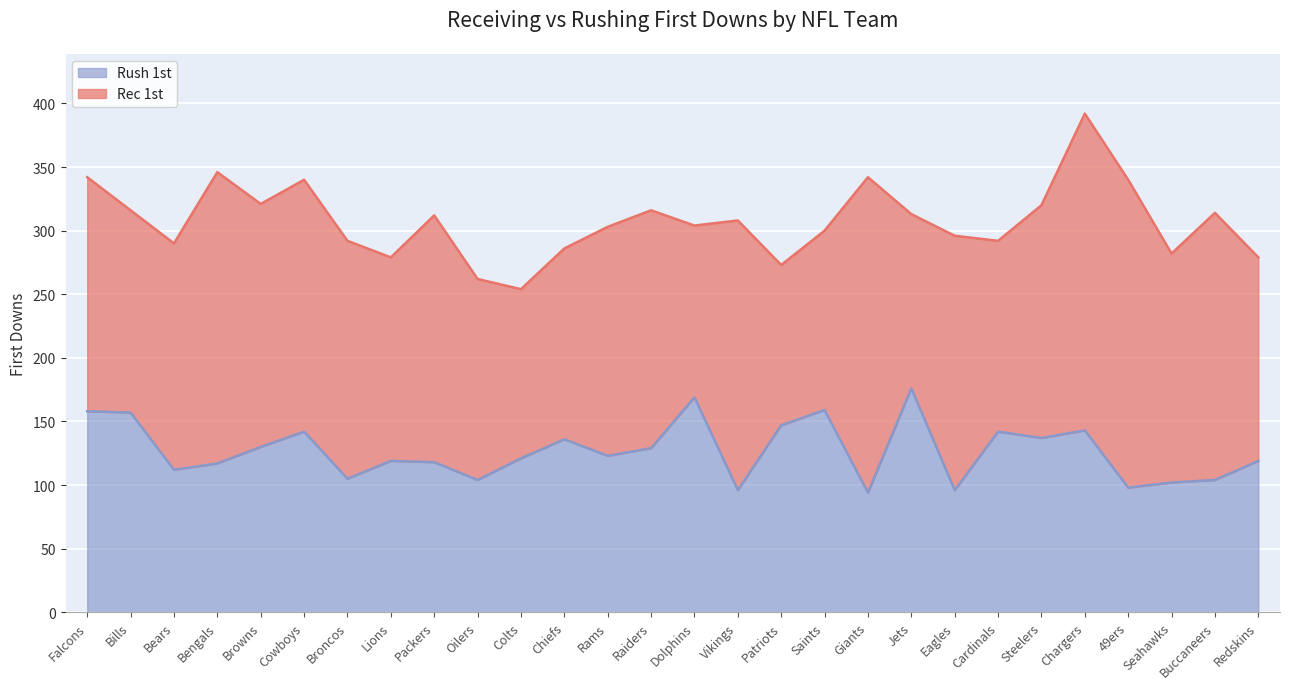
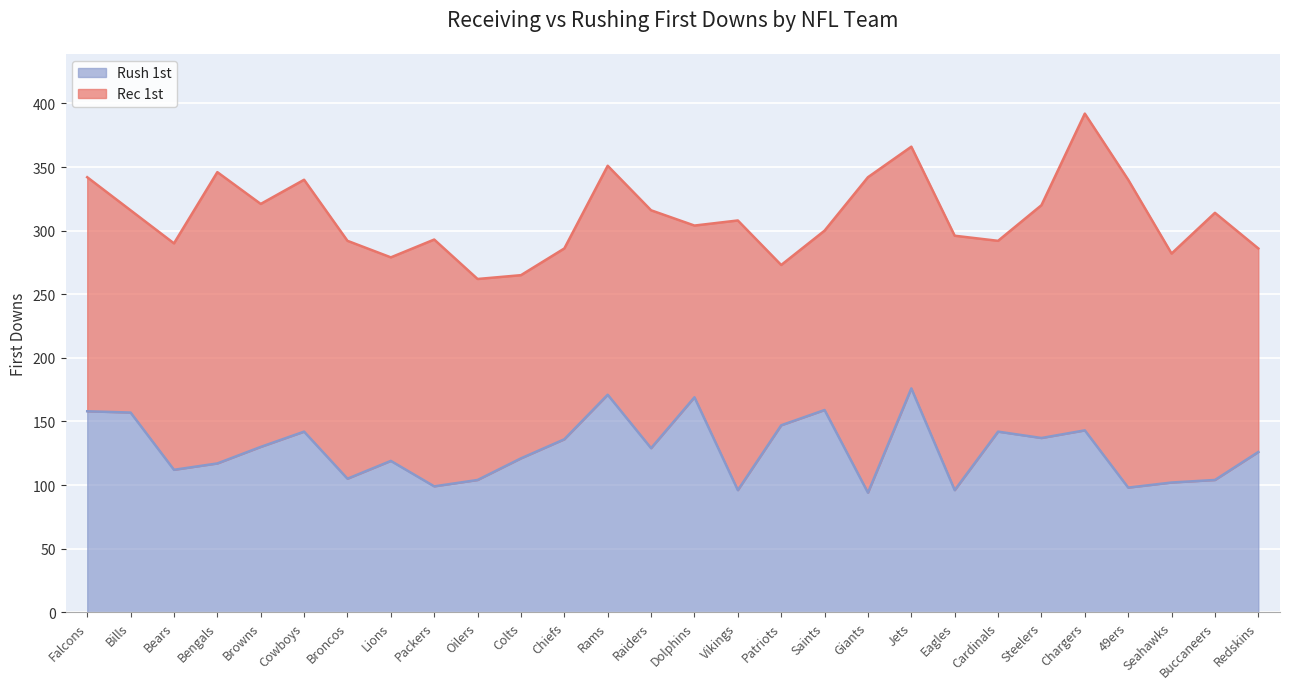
Rush 1st, Packers: 118 -> 99
Rec 1st, Colts: 133 -> 144
Rush 1st, Rams: 123 -> 171
Rec 1st, Jets: 137 -> 190
Rush 1st, Redskins: 119 -> 126
